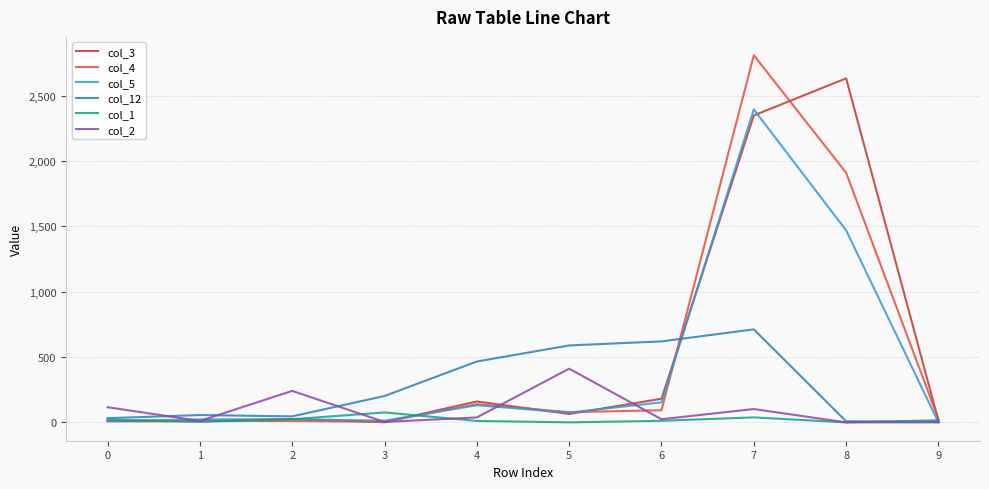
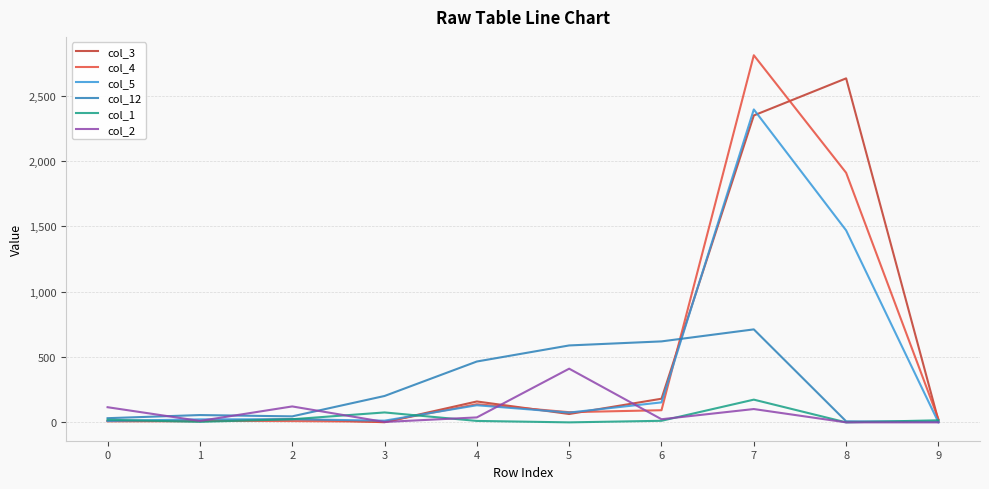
col_2, 2: 240 -> 120
col_1, 7: 40 -> 170
